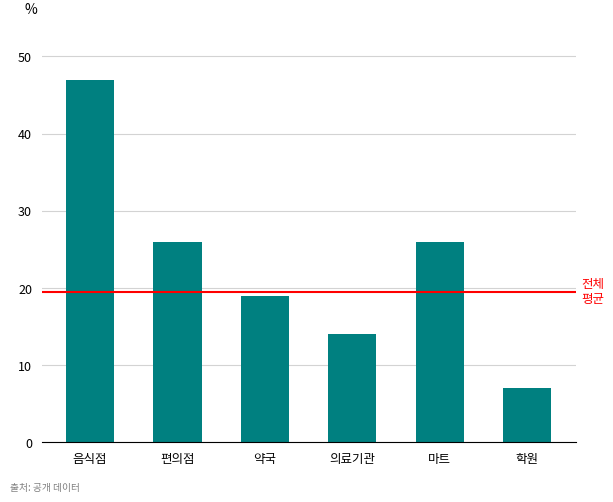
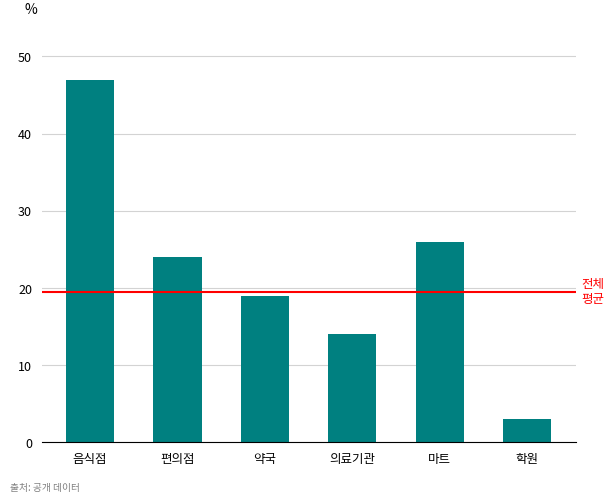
편의점: 26 -> 24
학원: 7 -> 3
